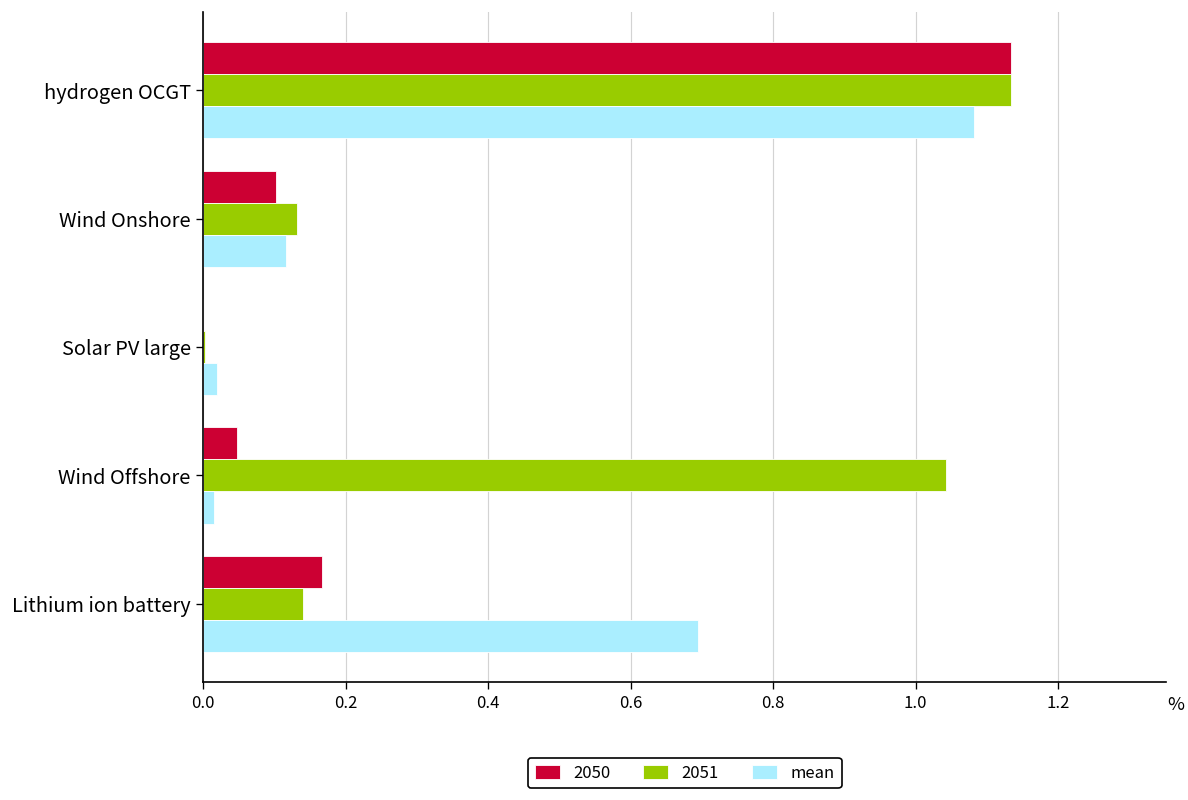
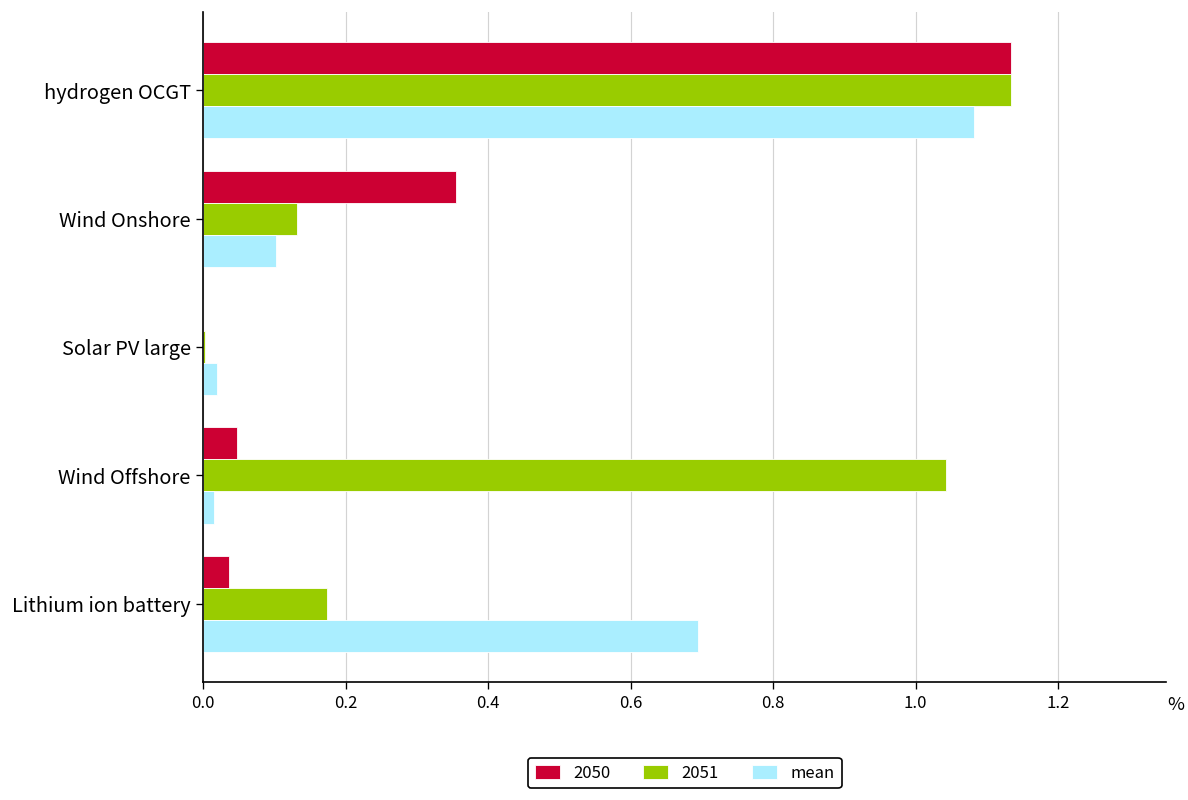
2050, Wind Onshore: 0.10 -> 0.35
mean, Wind Onshore: 0.12 -> 0.10
2050, Lithium ion battery: 0.17 -> 0.04
2051, Lithium ion battery: 0.14 -> 0.17
